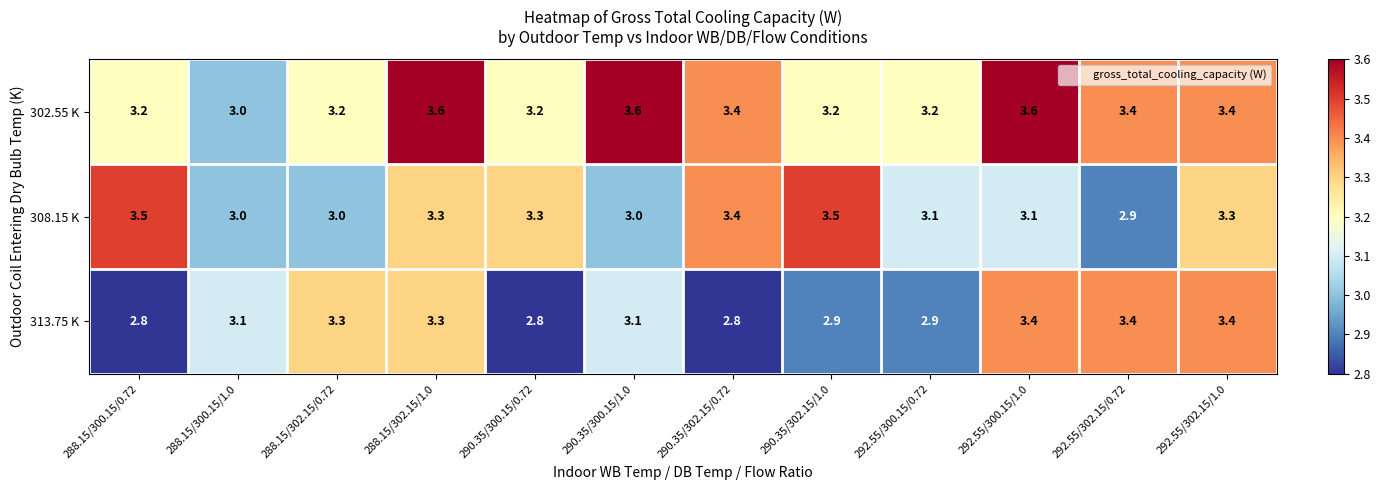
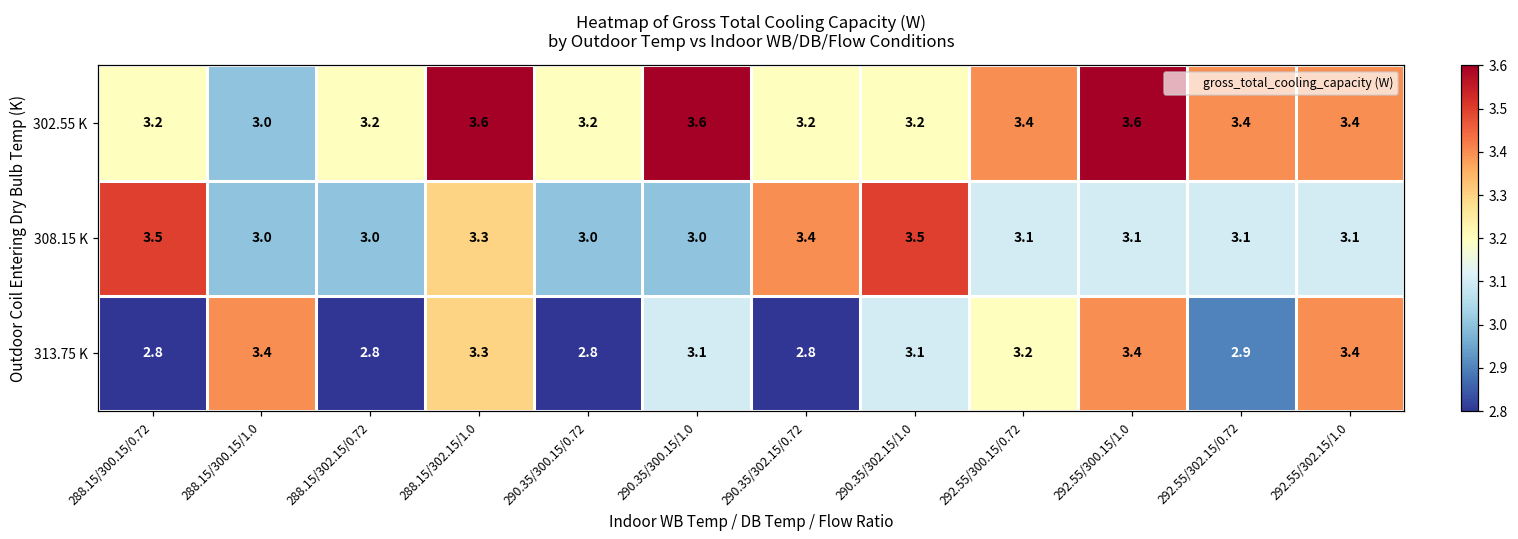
302.55 K, 290.35/302.15/0.72: 3.4 -> 3.2
302.55 K, 292.55/300.15/0.72: 3.2 -> 3.4
308.15 K, 290.35/300.15/0.72: 3.3 -> 3.0
308.15 K, 292.55/302.15/0.72: 2.9 -> 3.1
308.15 K, 292.55/302.15/1.0: 3.3 -> 3.1
313.75 K, 288.15/300.15/1.0: 3.1 -> 3.4
313.75 K, 288.15/302.15/0.72: 3.3 -> 2.8
313.75 K, 290.35/302.15/1.0: 2.9 -> 3.1
313.75 K, 292.55/300.15/0.72: 2.9 -> 3.2
313.75 K, 292.55/302.15/0.72: 3.4 -> 2.9
